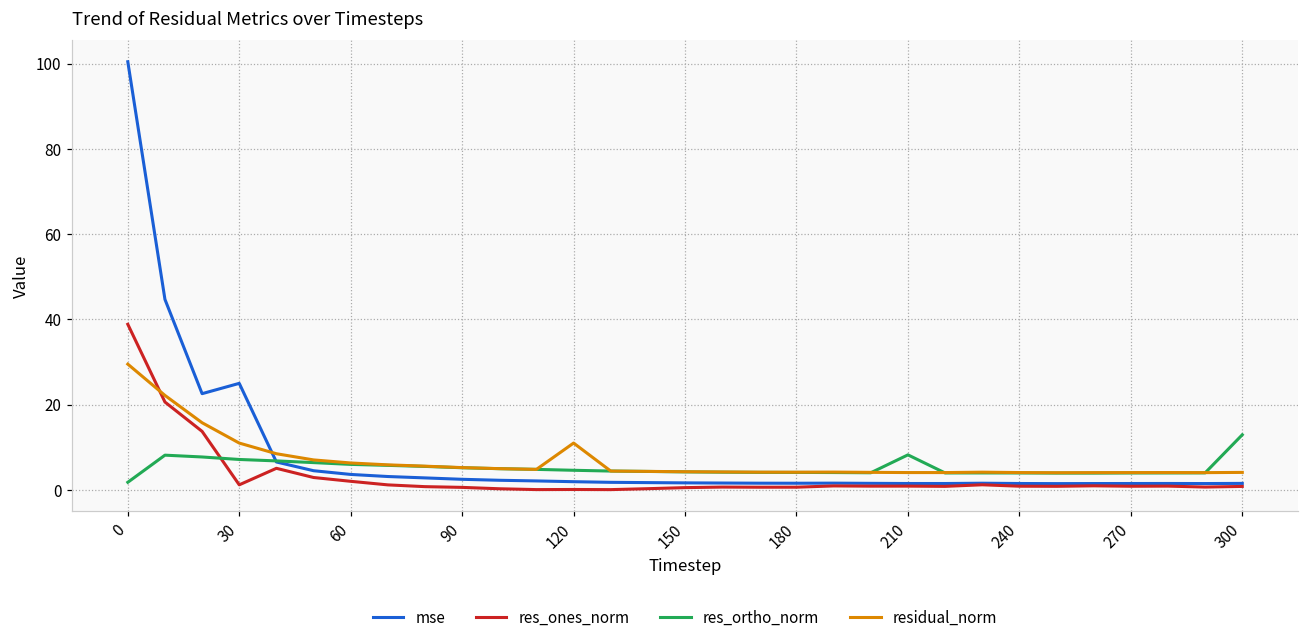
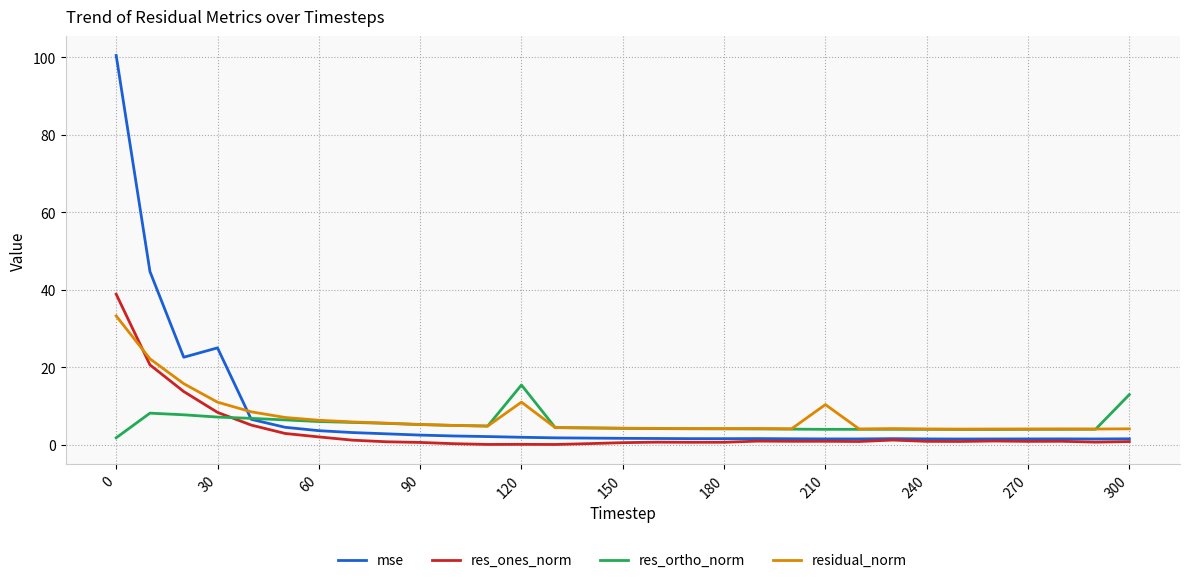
residual_norm, 0: 30 -> 33
res_ones_norm, 30: 1 -> 8
res_ortho_norm, 120: 5 -> 15
res_ortho_norm, 210: 8 -> 4
residual_norm, 210: 4 -> 10
